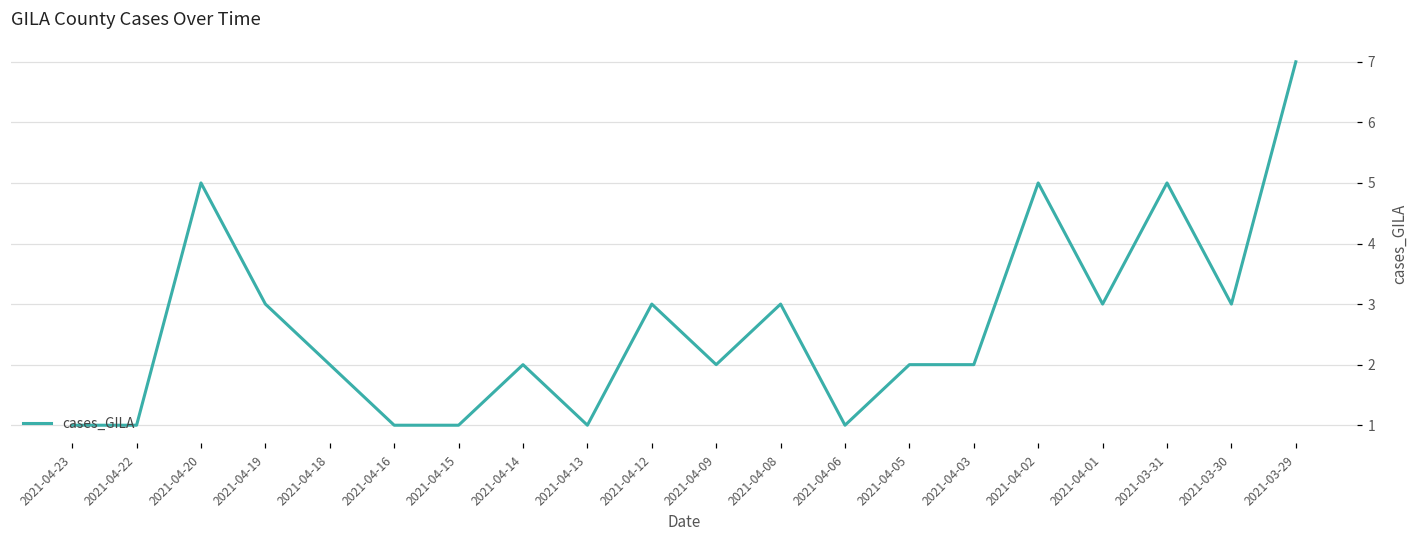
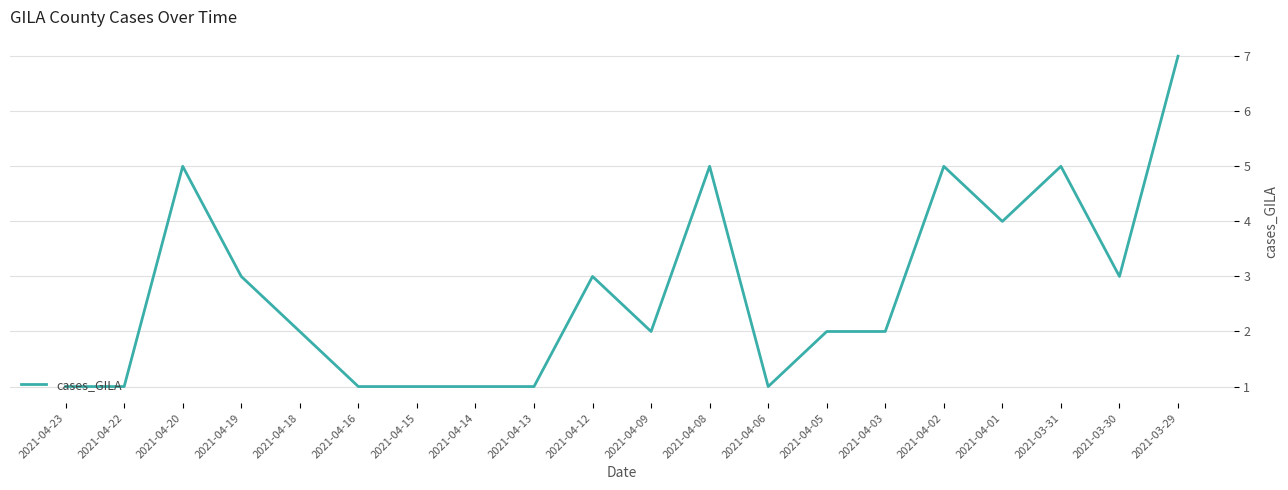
2021-04-14: 2 -> 1
2021-04-08: 3 -> 5
2021-04-01: 3 -> 4
